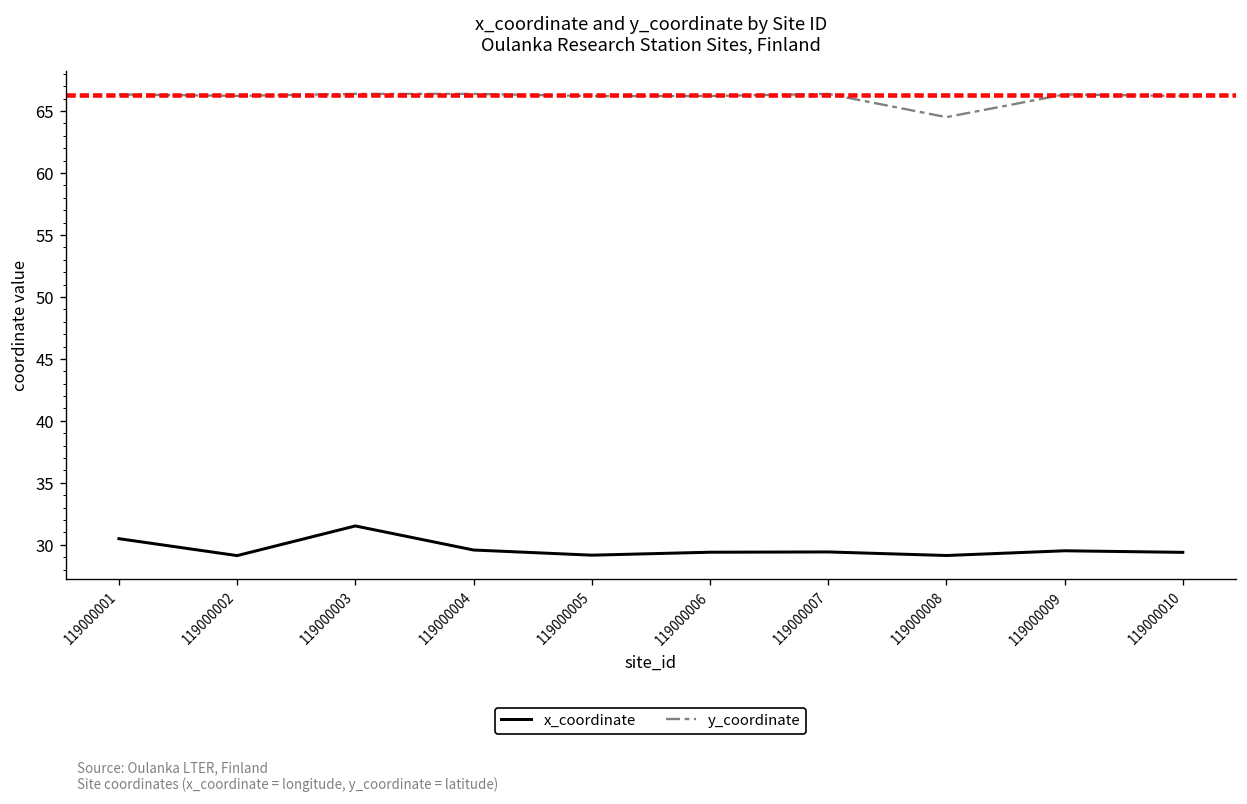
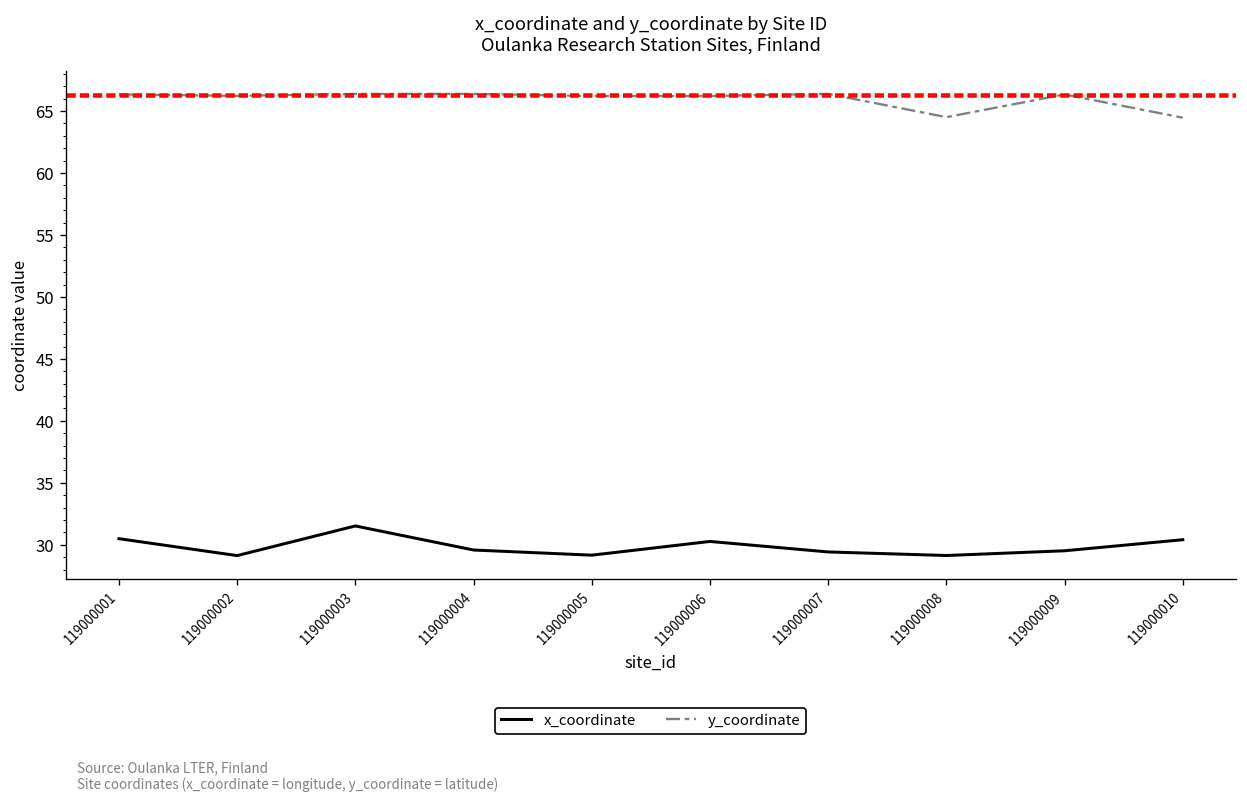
x_coordinate, 119000006: 29.4 -> 30.3
x_coordinate, 119000010: 29.4 -> 30.4
y_coordinate, 119000010: 66.2 -> 64.5
